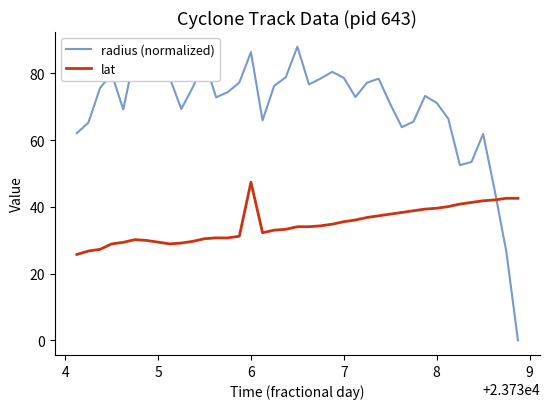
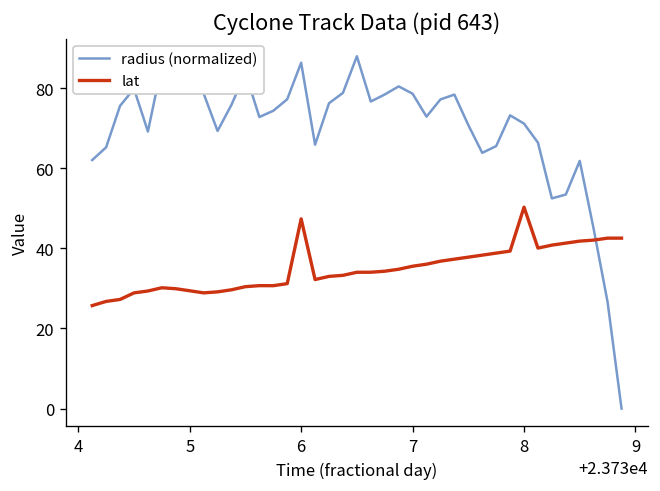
lat, 8: 40 -> 50
